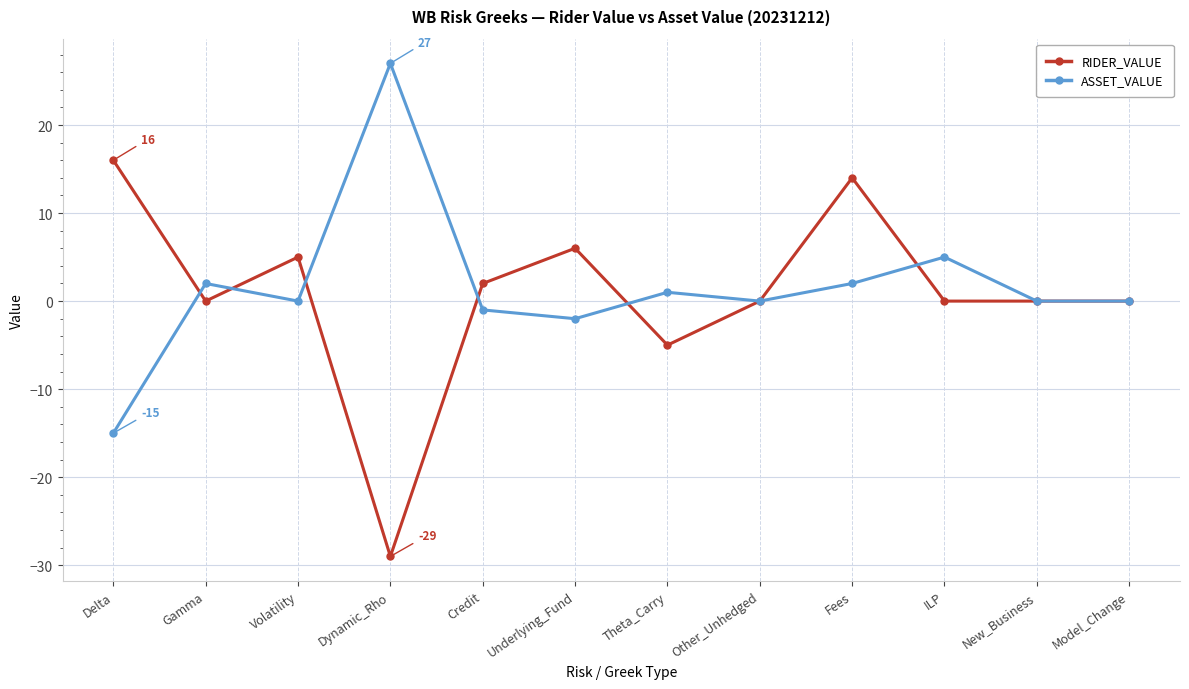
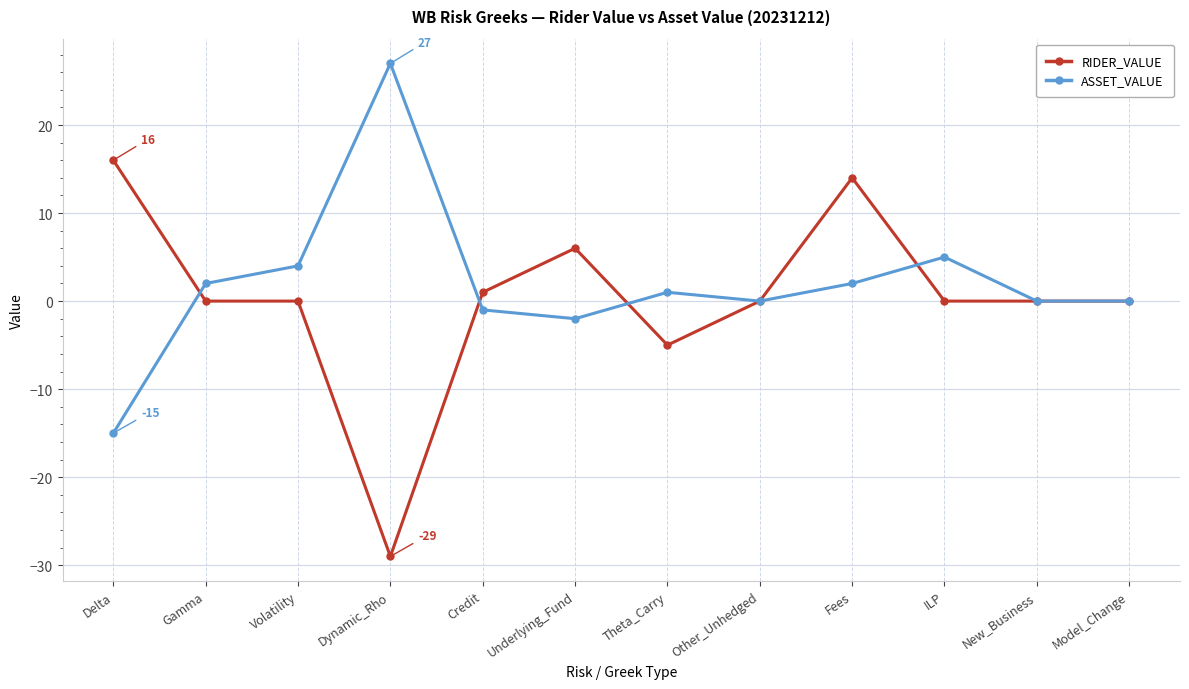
RIDER_VALUE, Volatility: 5 -> 0
ASSET_VALUE, Volatility: 0 -> 4
RIDER_VALUE, Credit: 2 -> 1
